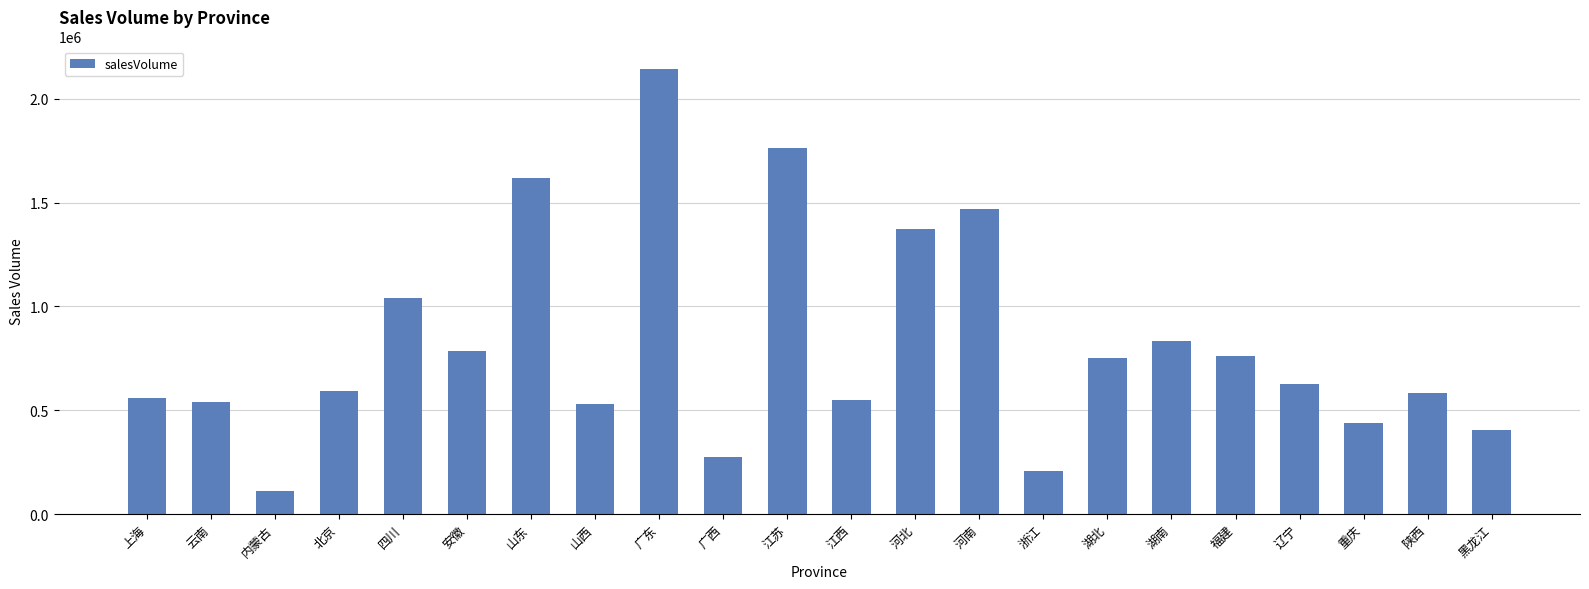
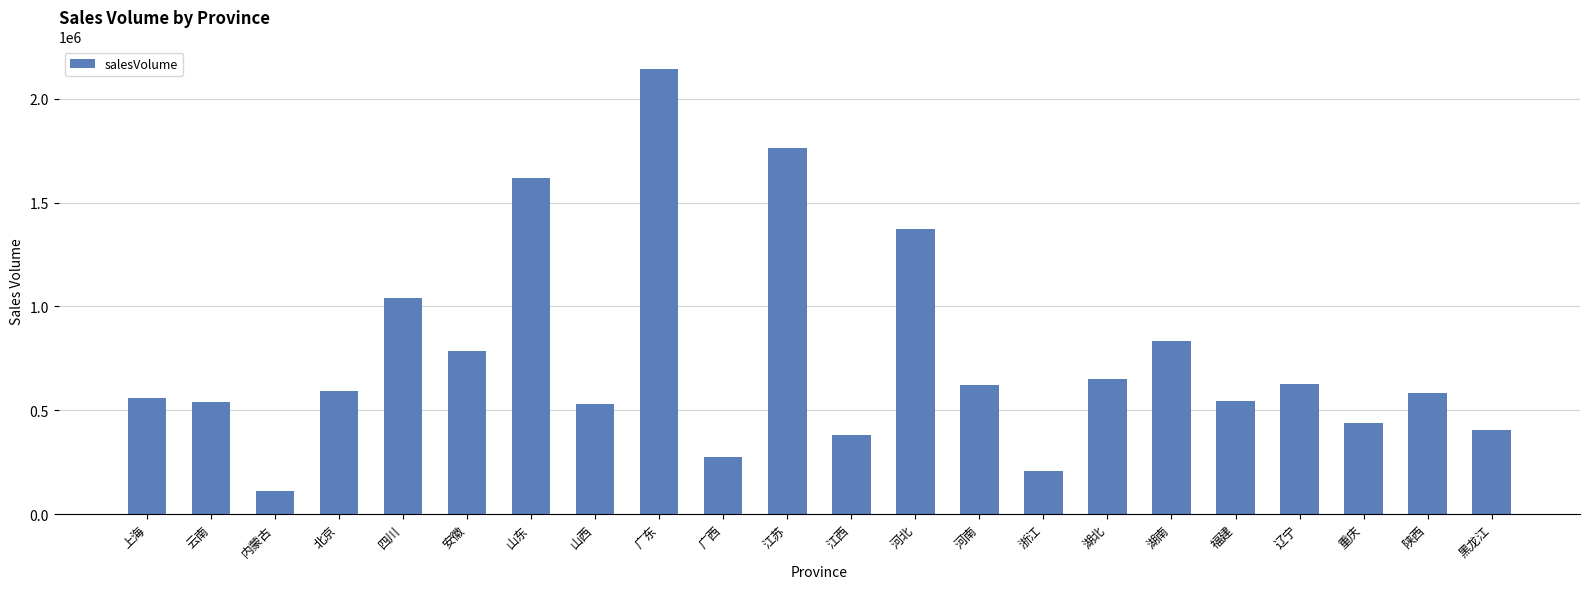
江西: 550000 -> 380000
河南: 1470000 -> 620000
湖北: 750000 -> 650000
福建: 760000 -> 540000
